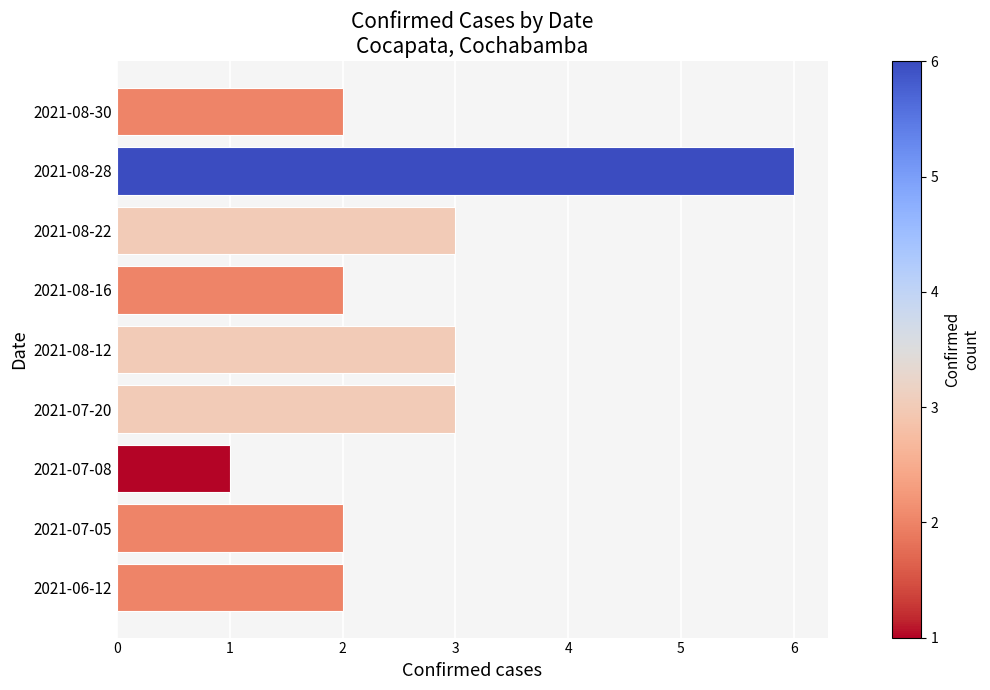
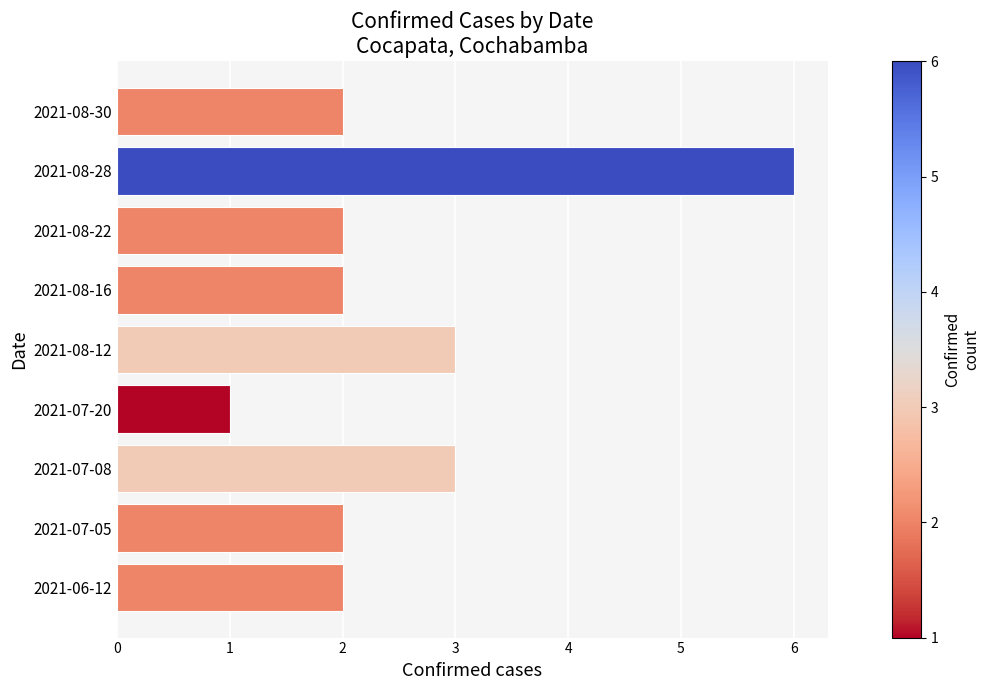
2021-08-22: 3 -> 2
2021-07-20: 3 -> 1
2021-07-08: 1 -> 3
